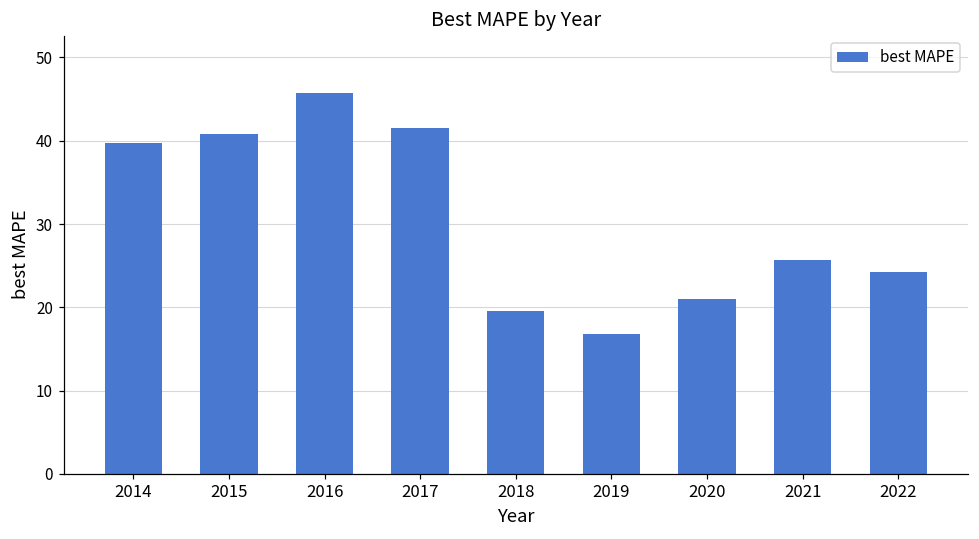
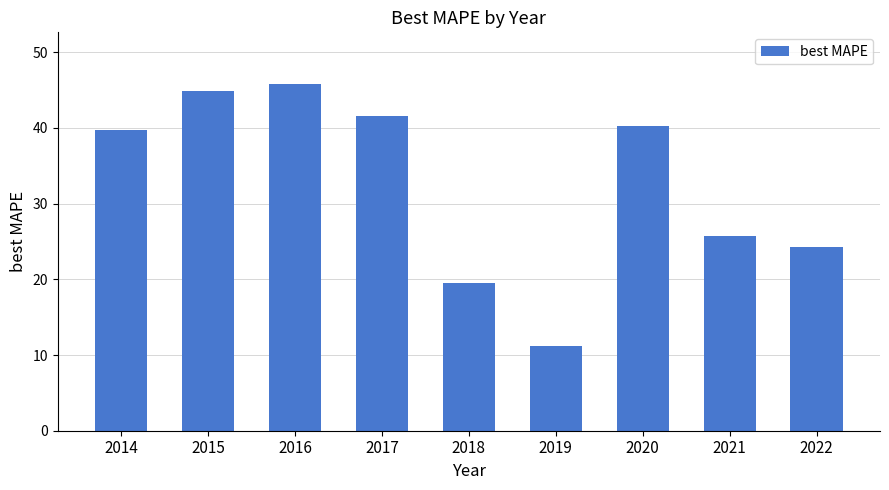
2015: 41 -> 45
2019: 17 -> 11
2020: 21 -> 40
